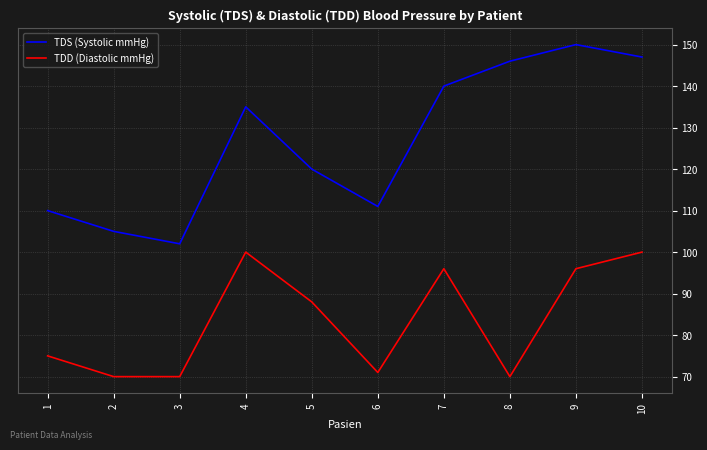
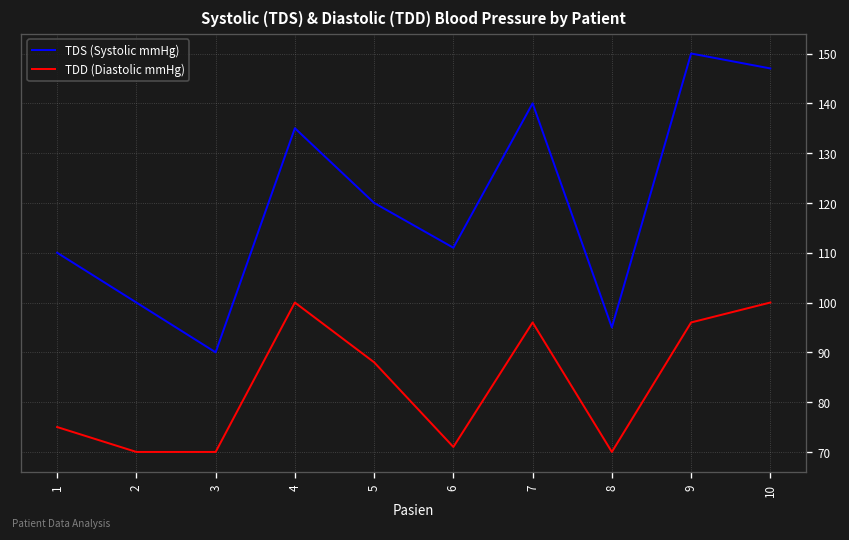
TDS (Systolic mmHg), 2: 105 -> 100
TDS (Systolic mmHg), 3: 102 -> 90
TDS (Systolic mmHg), 8: 146 -> 95
